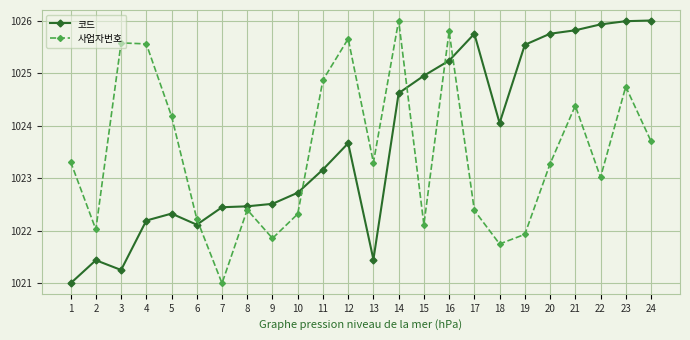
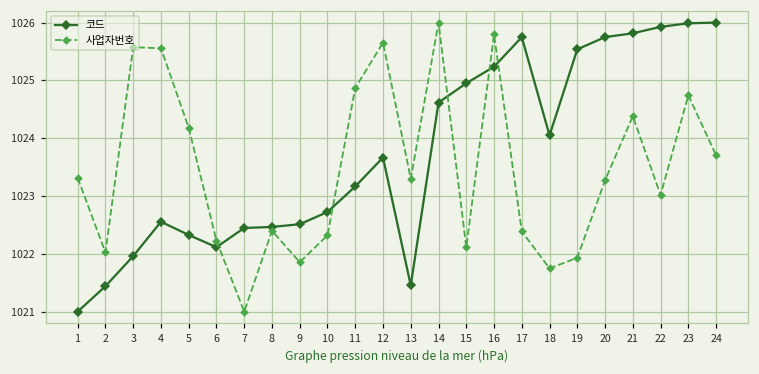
코드, 3: 1021.3 -> 1022.0
코드, 4: 1022.2 -> 1022.6
